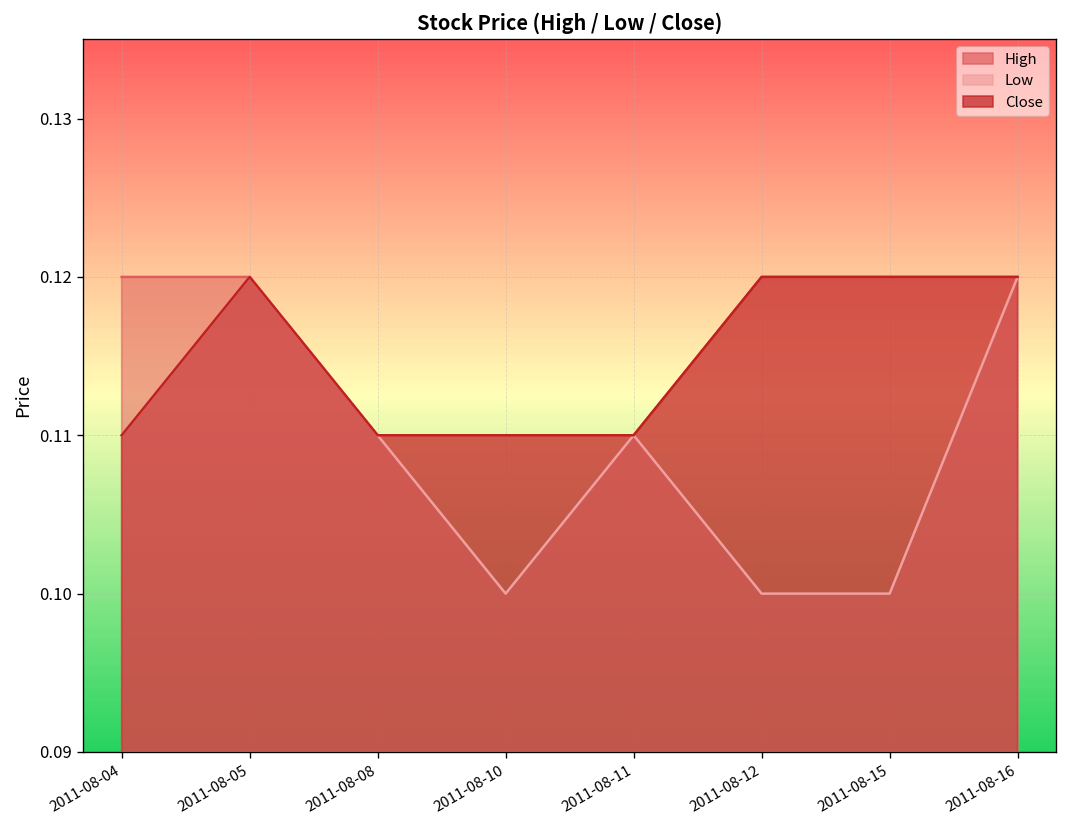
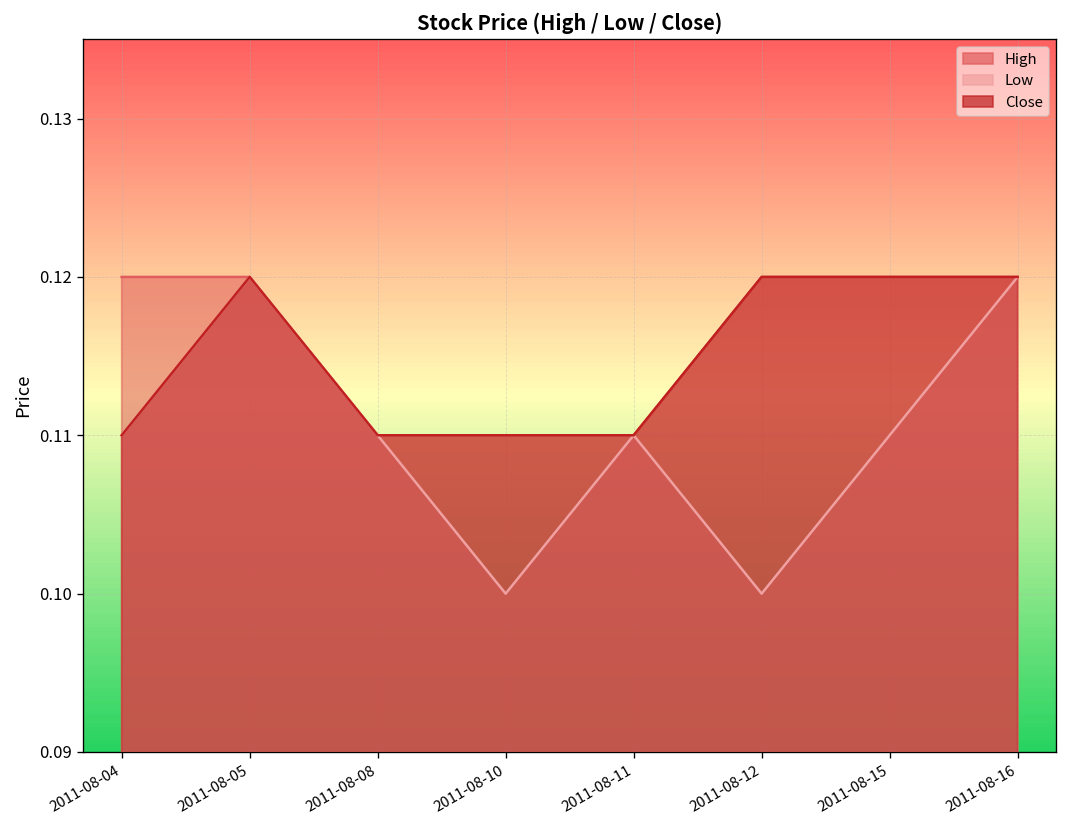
Low, 2011-08-15: 0.10 -> 0.11
